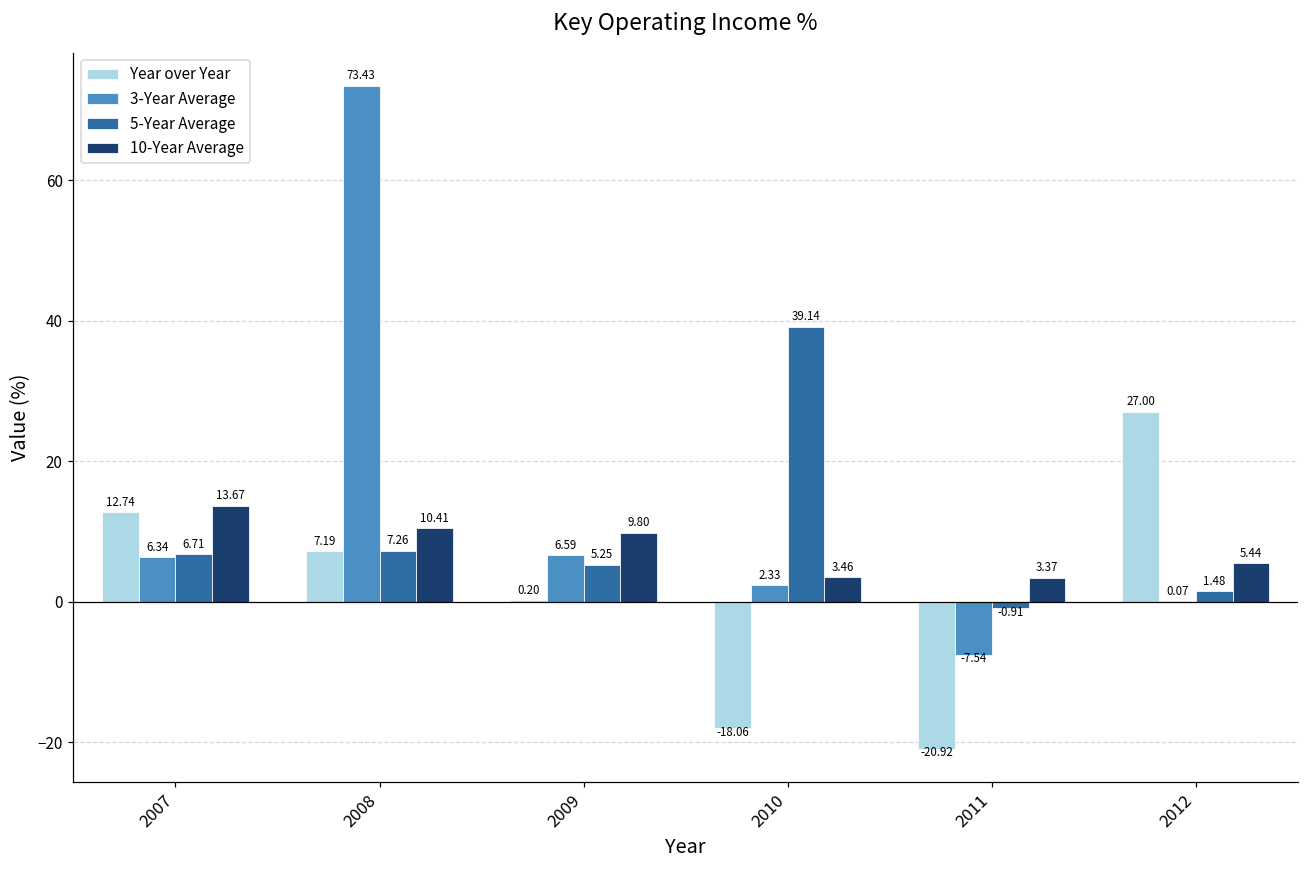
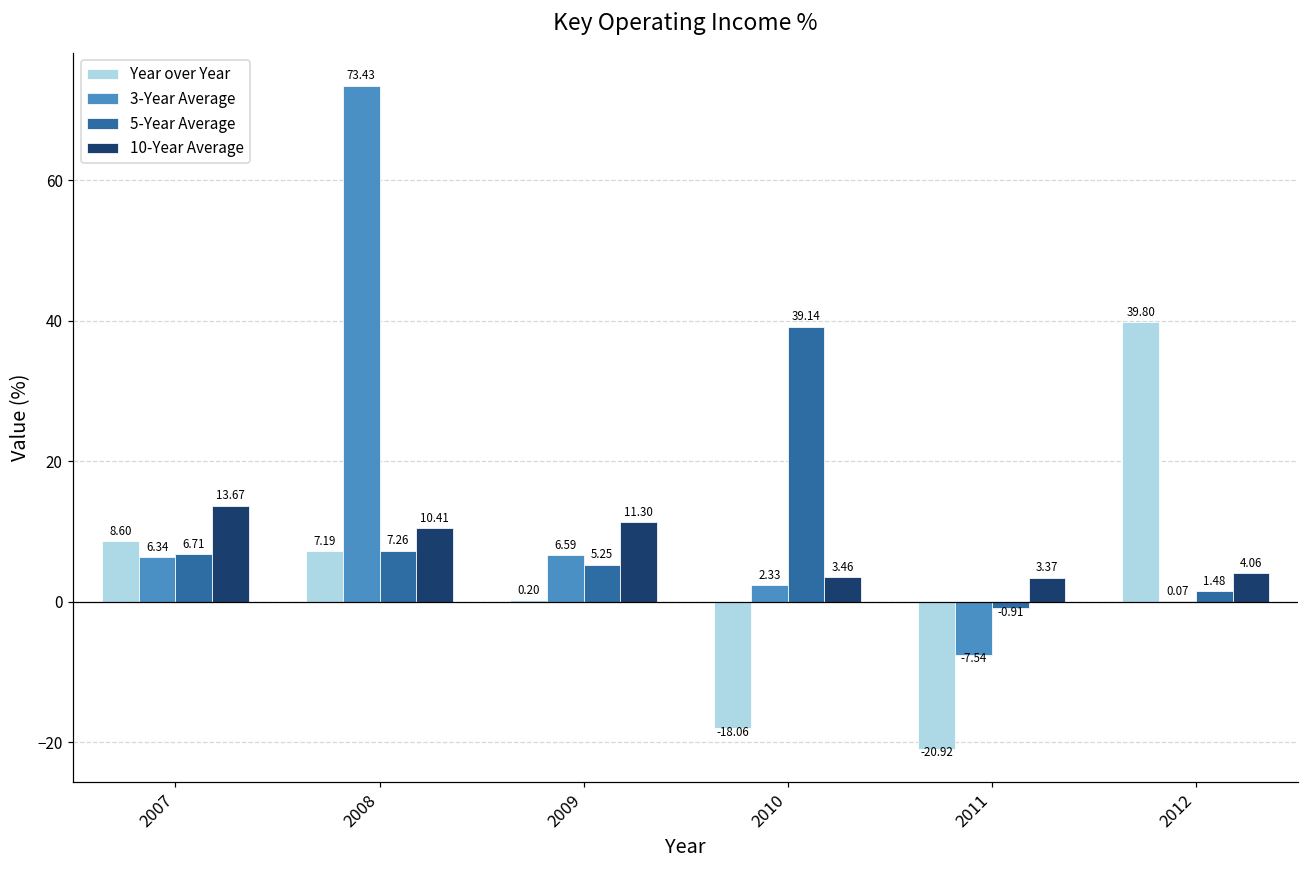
Year over Year, 2007: 12.74 -> 8.60
10-Year Average, 2009: 9.80 -> 11.30
Year over Year, 2012: 27.00 -> 39.80
10-Year Average, 2012: 5.44 -> 4.06
